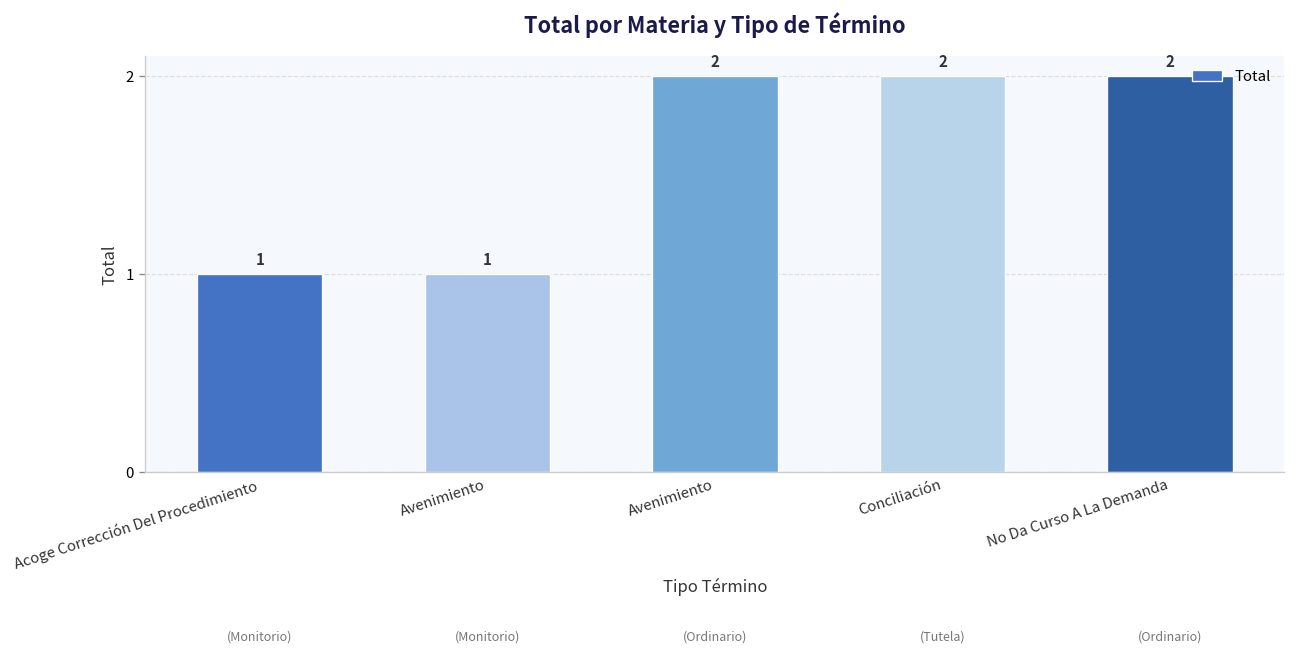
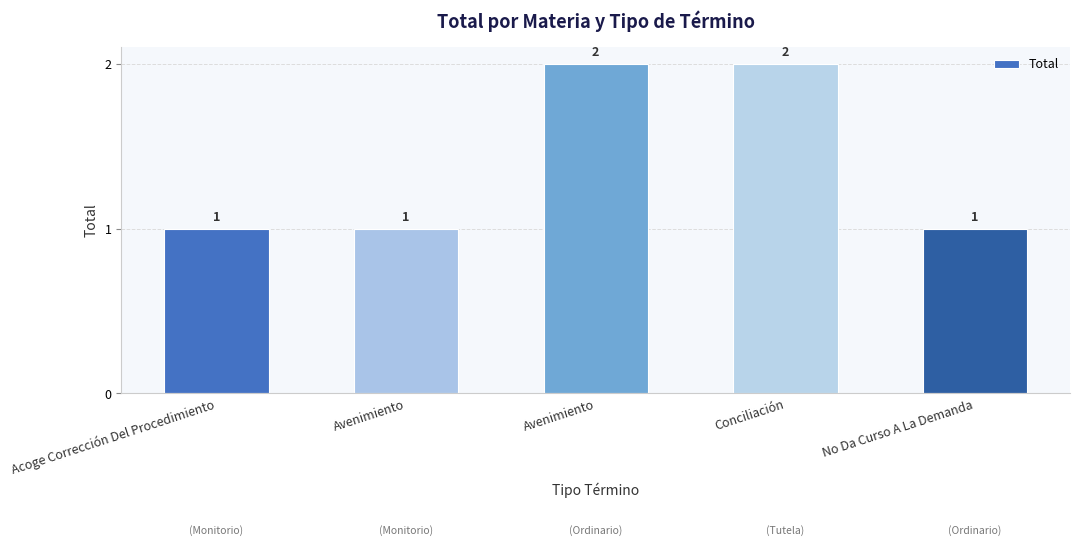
No Da Curso A La Demanda: 2 -> 1
